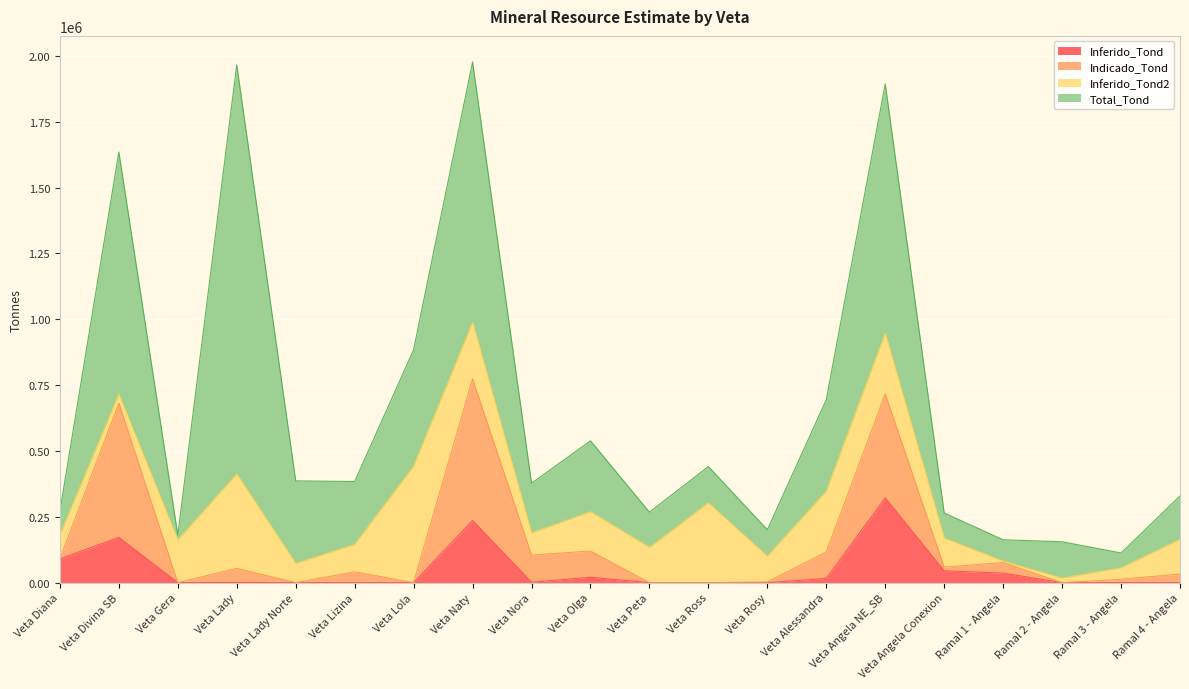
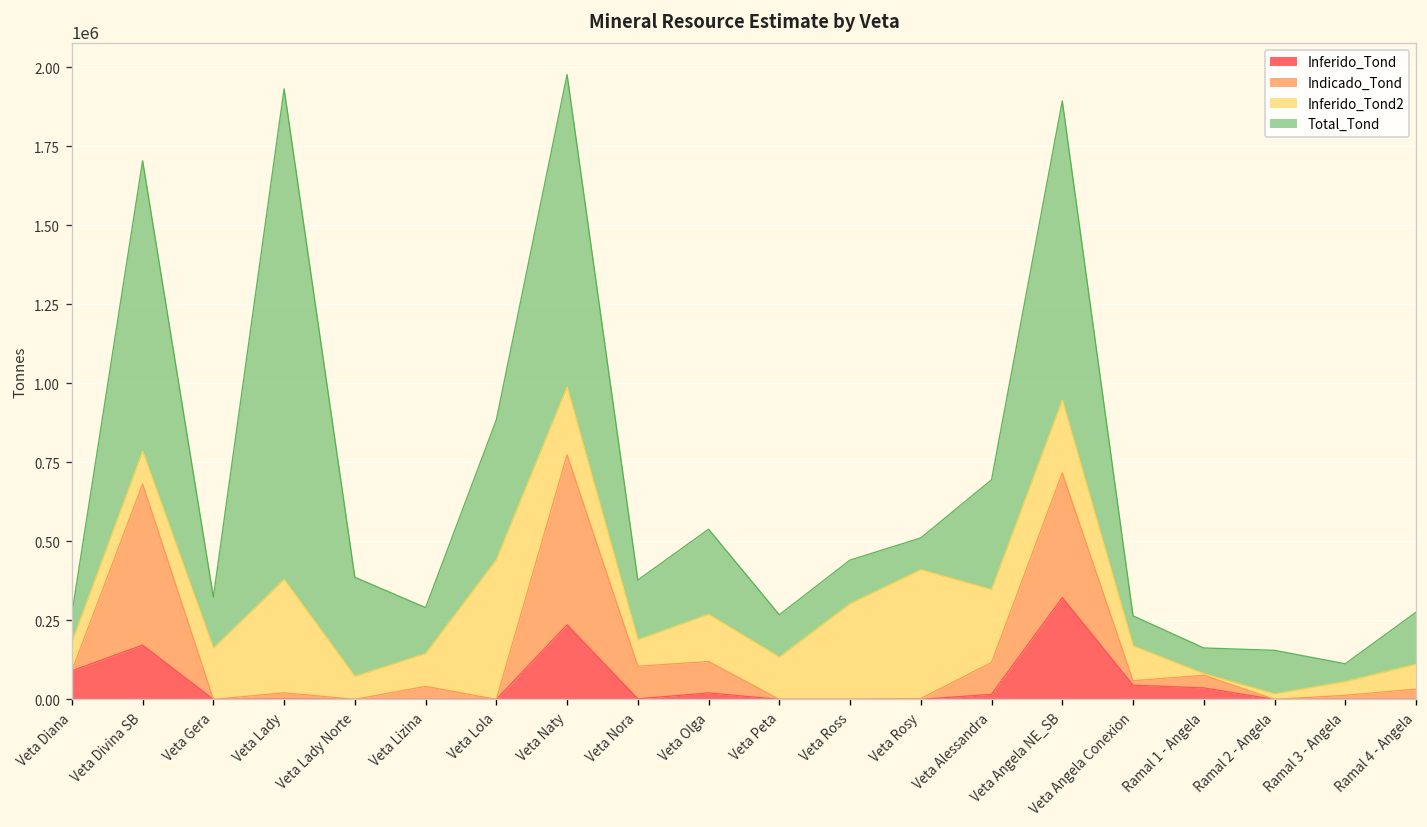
Inferido_Tond2, Veta Divina SB: 30000 -> 100000
Total_Tond, Veta Gera: 20000 -> 160000
Indicado_Tond, Veta Lady: 50000 -> 20000
Total_Tond, Veta Lizina: 240000 -> 150000
Inferido_Tond2, Veta Rosy: 100000 -> 410000
Inferido_Tond2, Ramal 4 - Angela: 130000 -> 80000
